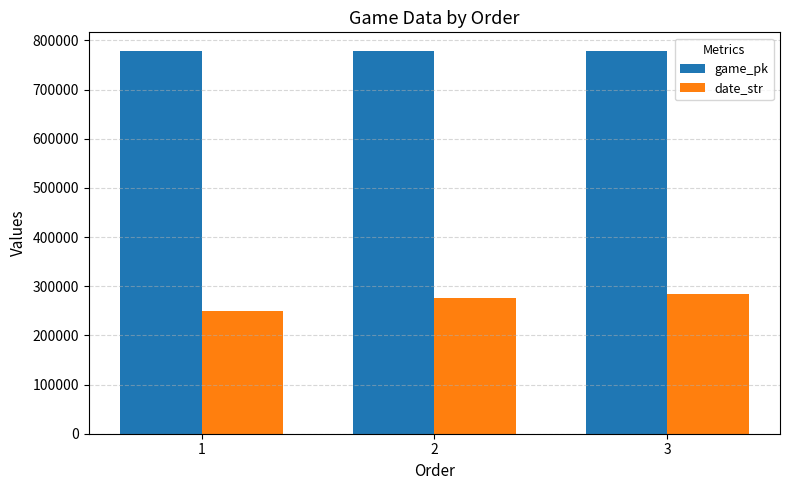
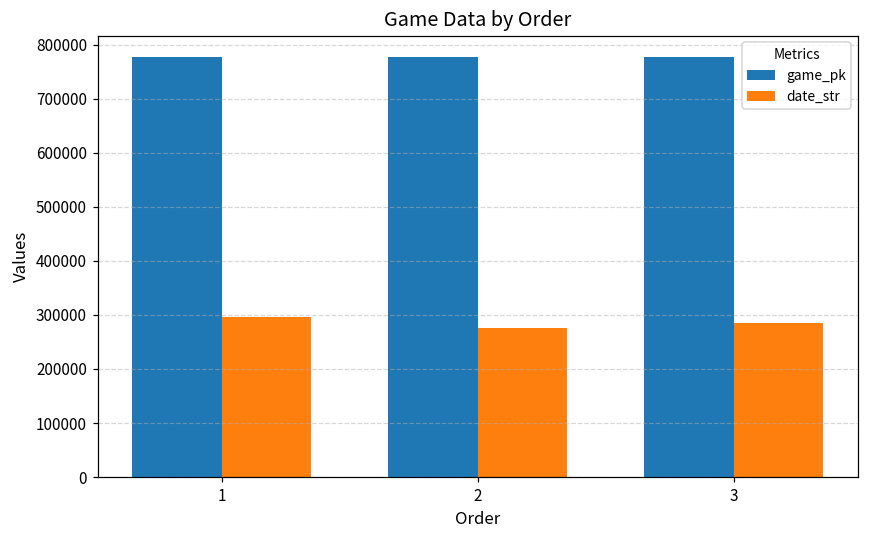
date_str, 1: 250000 -> 300000
